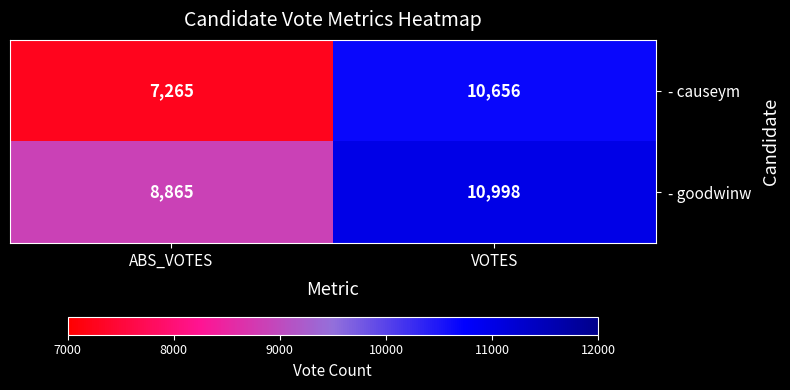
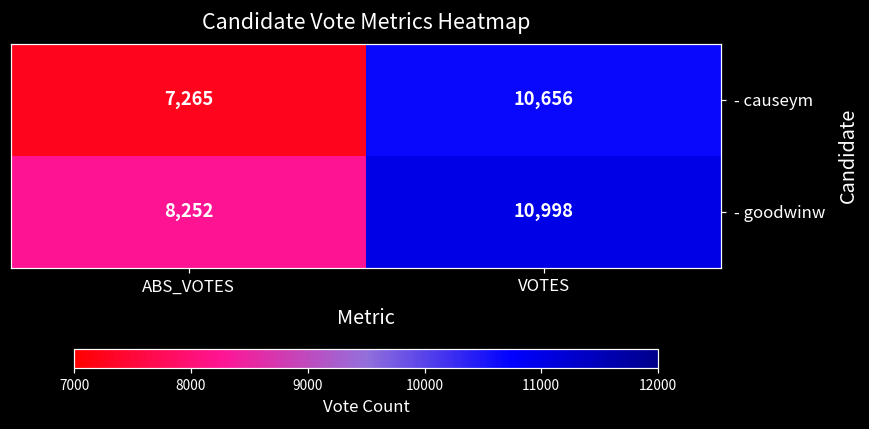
- goodwinw, ABS_VOTES: 8,865 -> 8,252
